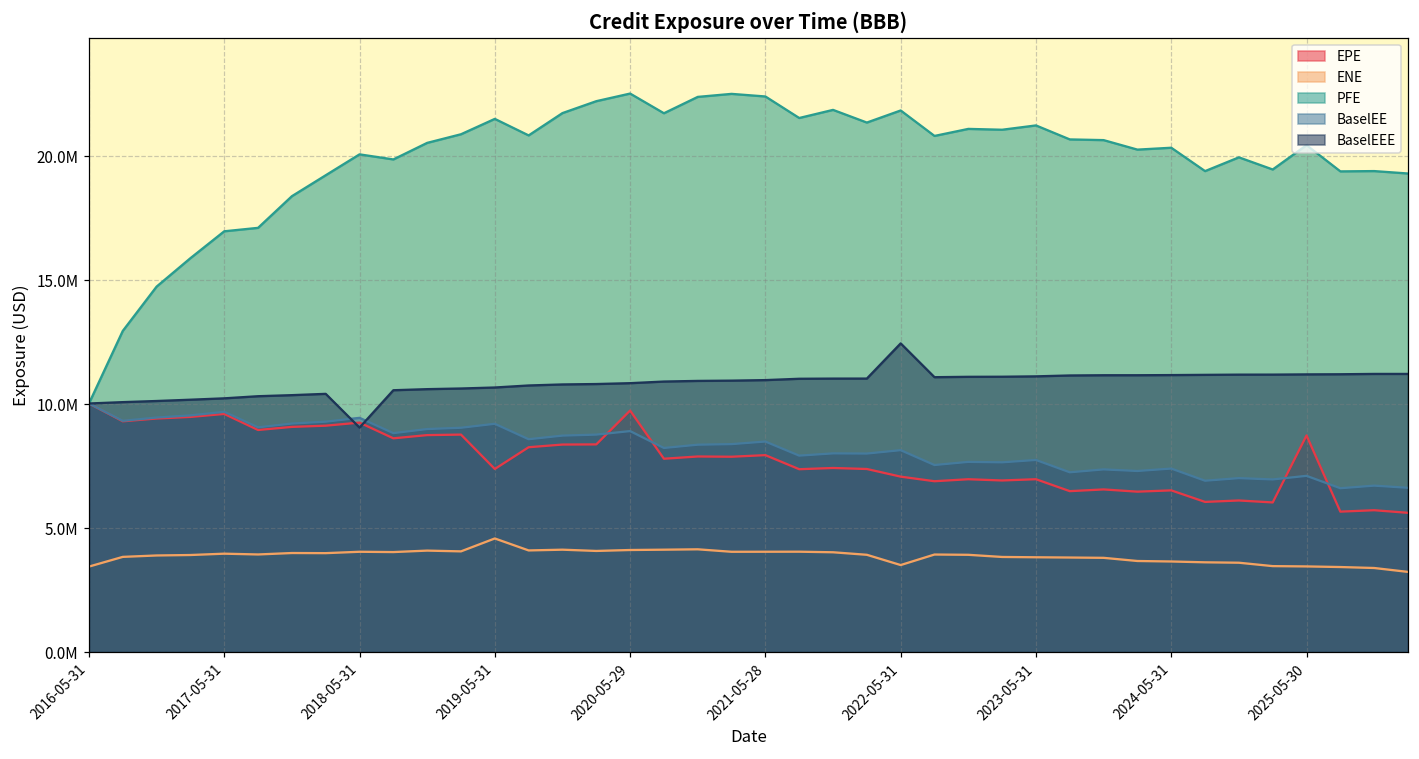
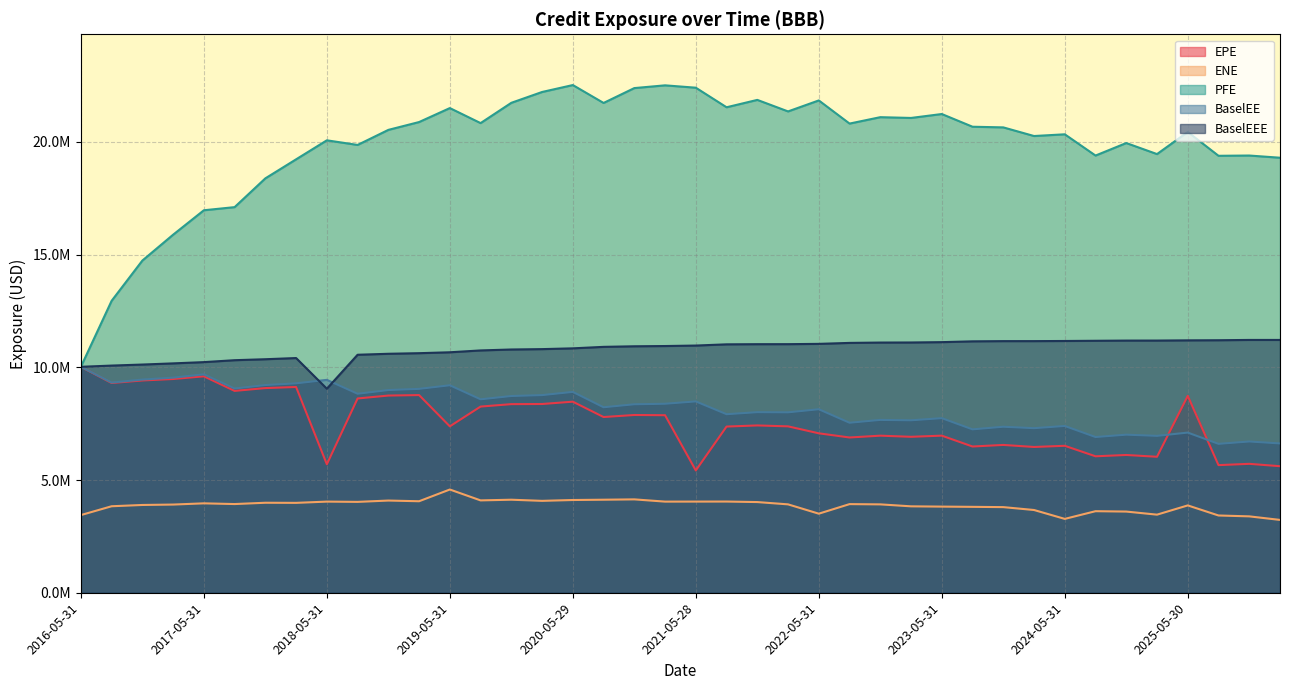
EPE, 2018-05-31: 9300000 -> 5700000
EPE, 2020-05-29: 9700000 -> 8500000
EPE, 2021-05-28: 7900000 -> 5400000
BaselEEE, 2022-05-31: 12400000 -> 11000000
ENE, 2024-05-31: 3700000 -> 3300000
ENE, 2025-05-30: 3500000 -> 3900000
